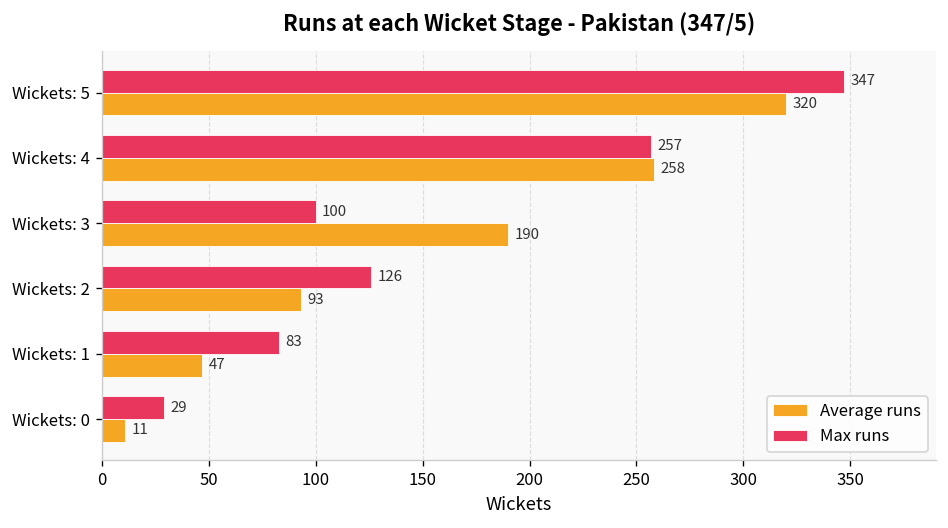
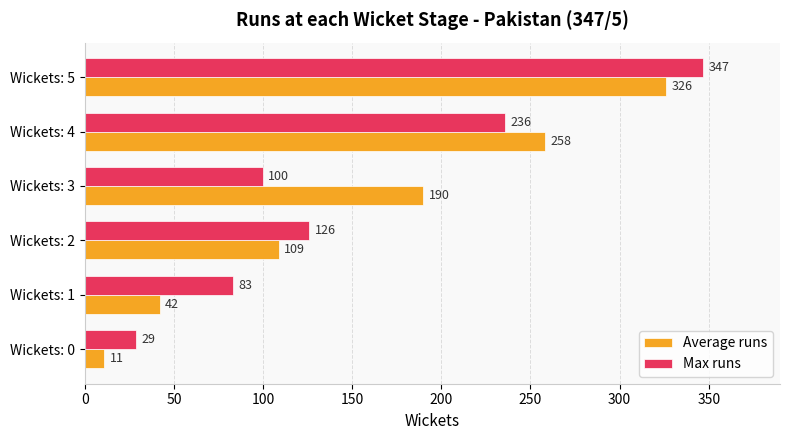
Average runs, Wickets: 5: 320 -> 326
Max runs, Wickets: 4: 257 -> 236
Average runs, Wickets: 2: 93 -> 109
Average runs, Wickets: 1: 47 -> 42
